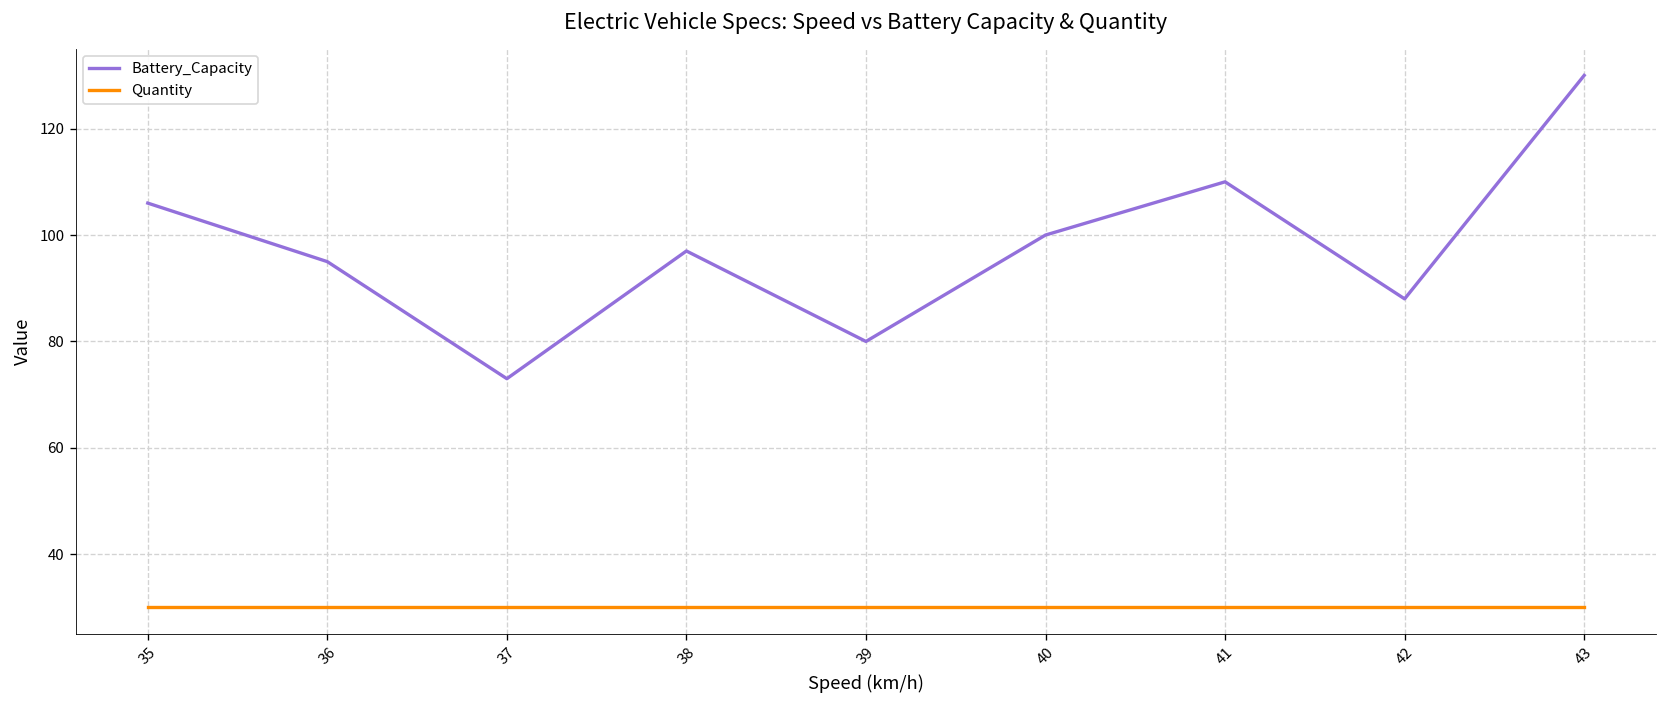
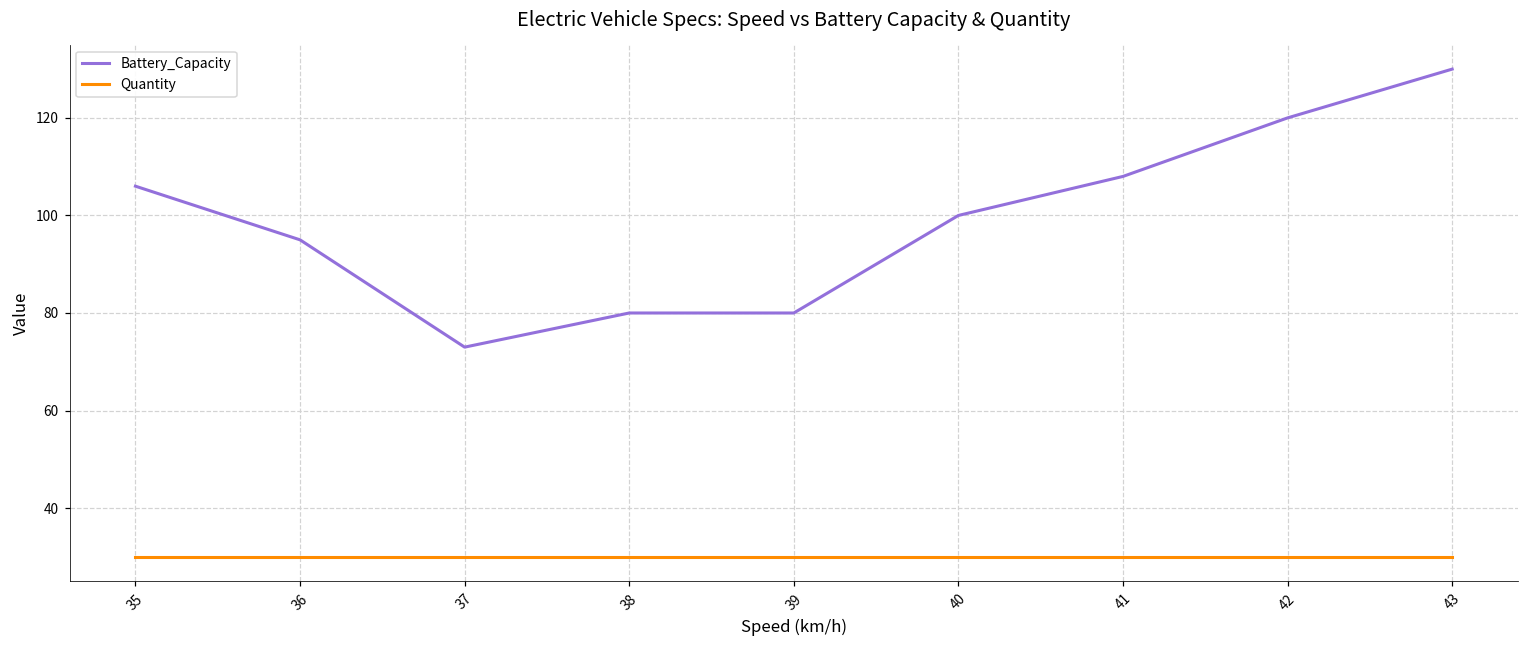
Battery_Capacity, 38: 97 -> 80
Battery_Capacity, 41: 110 -> 108
Battery_Capacity, 42: 88 -> 120
